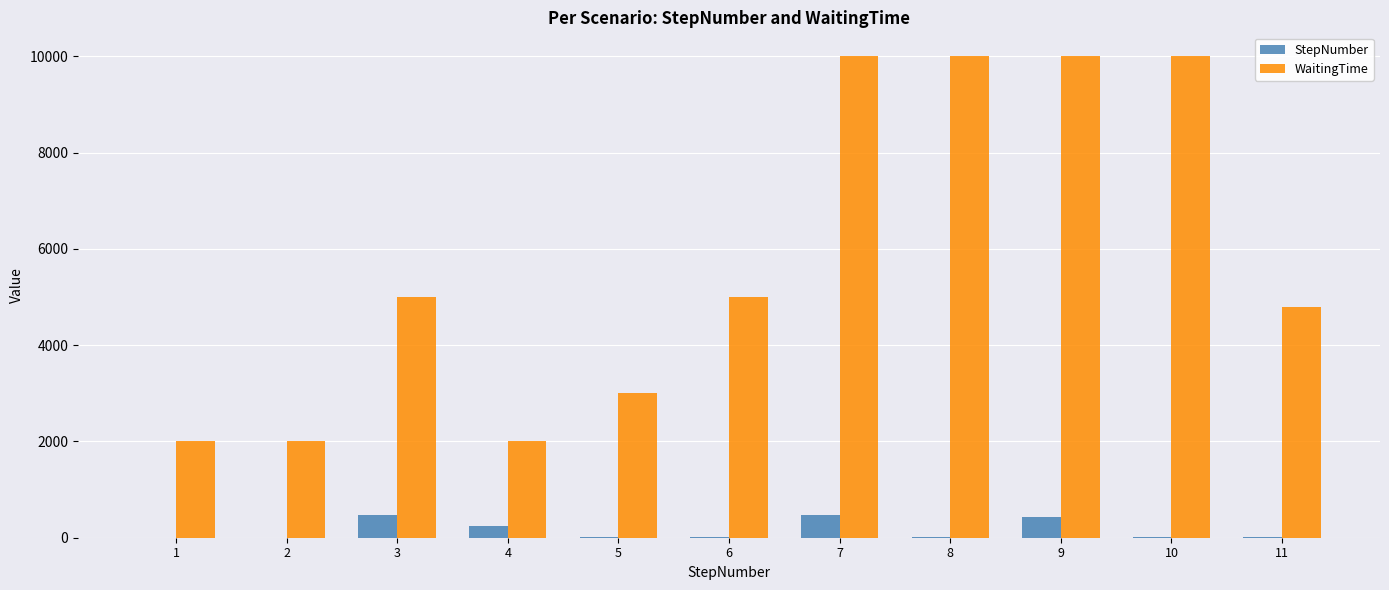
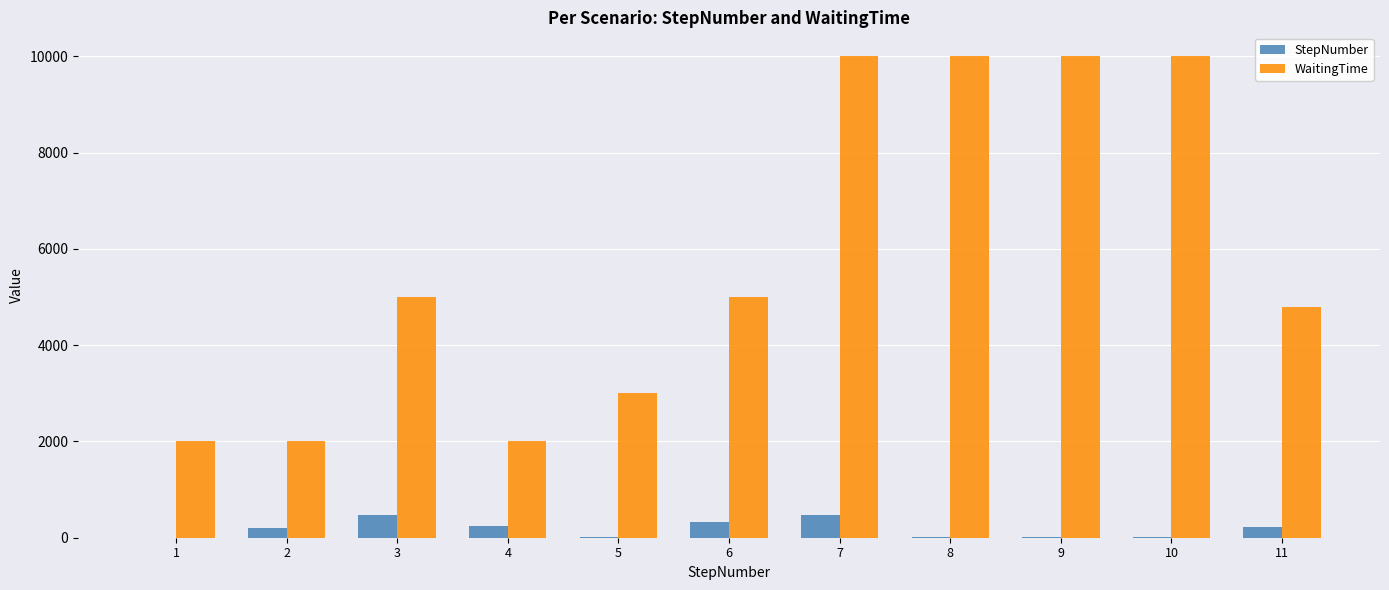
StepNumber, 2: 0 -> 200
StepNumber, 6: 0 -> 300
StepNumber, 9: 400 -> 0
StepNumber, 11: 0 -> 200
